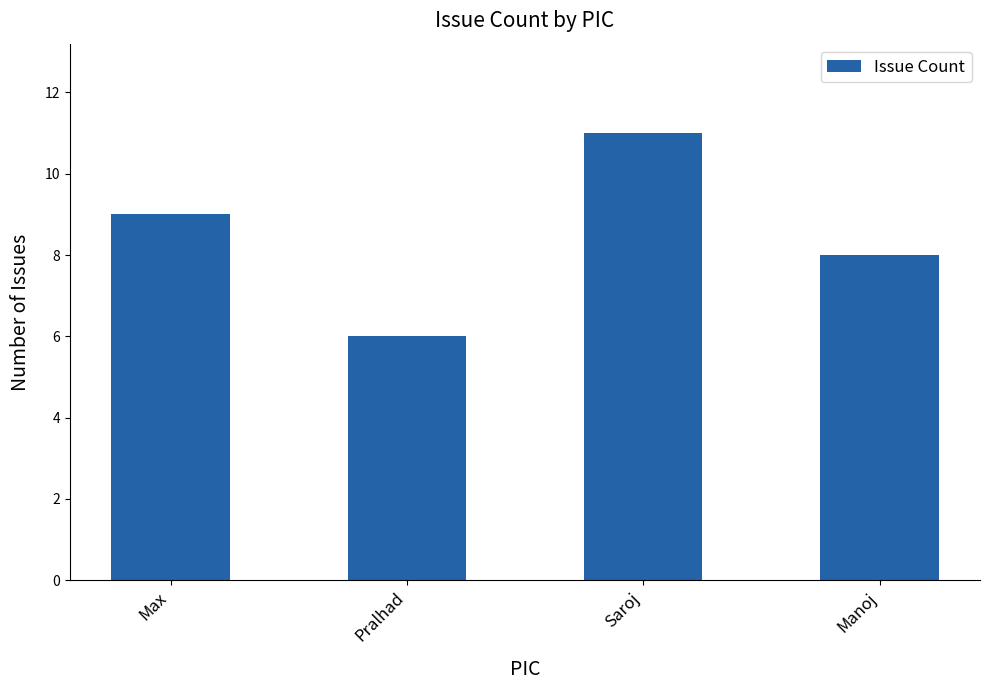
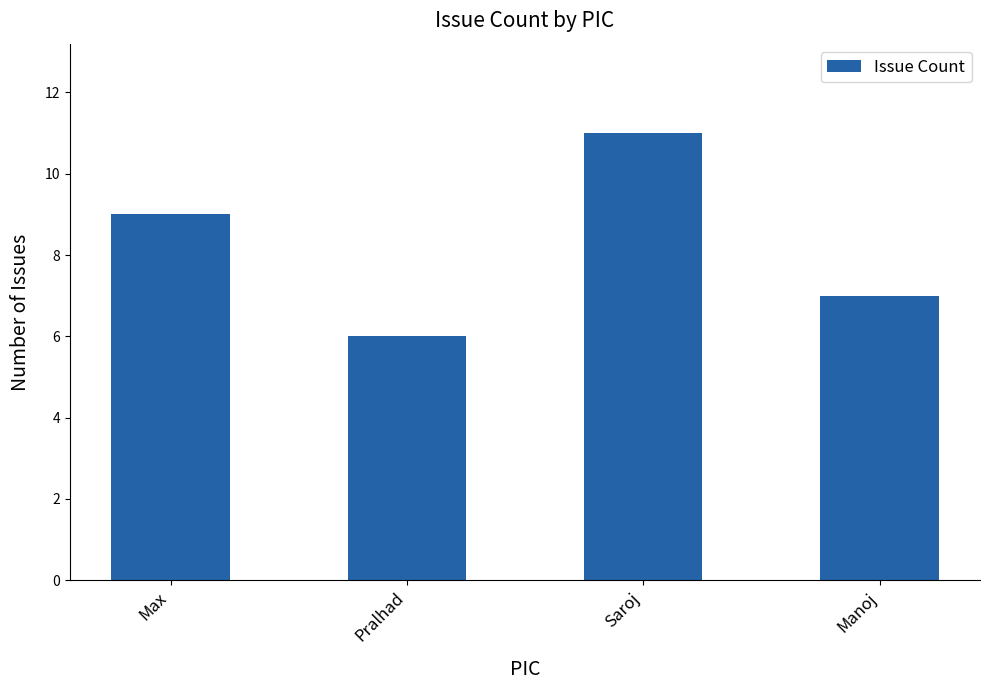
Manoj: 8 -> 7
